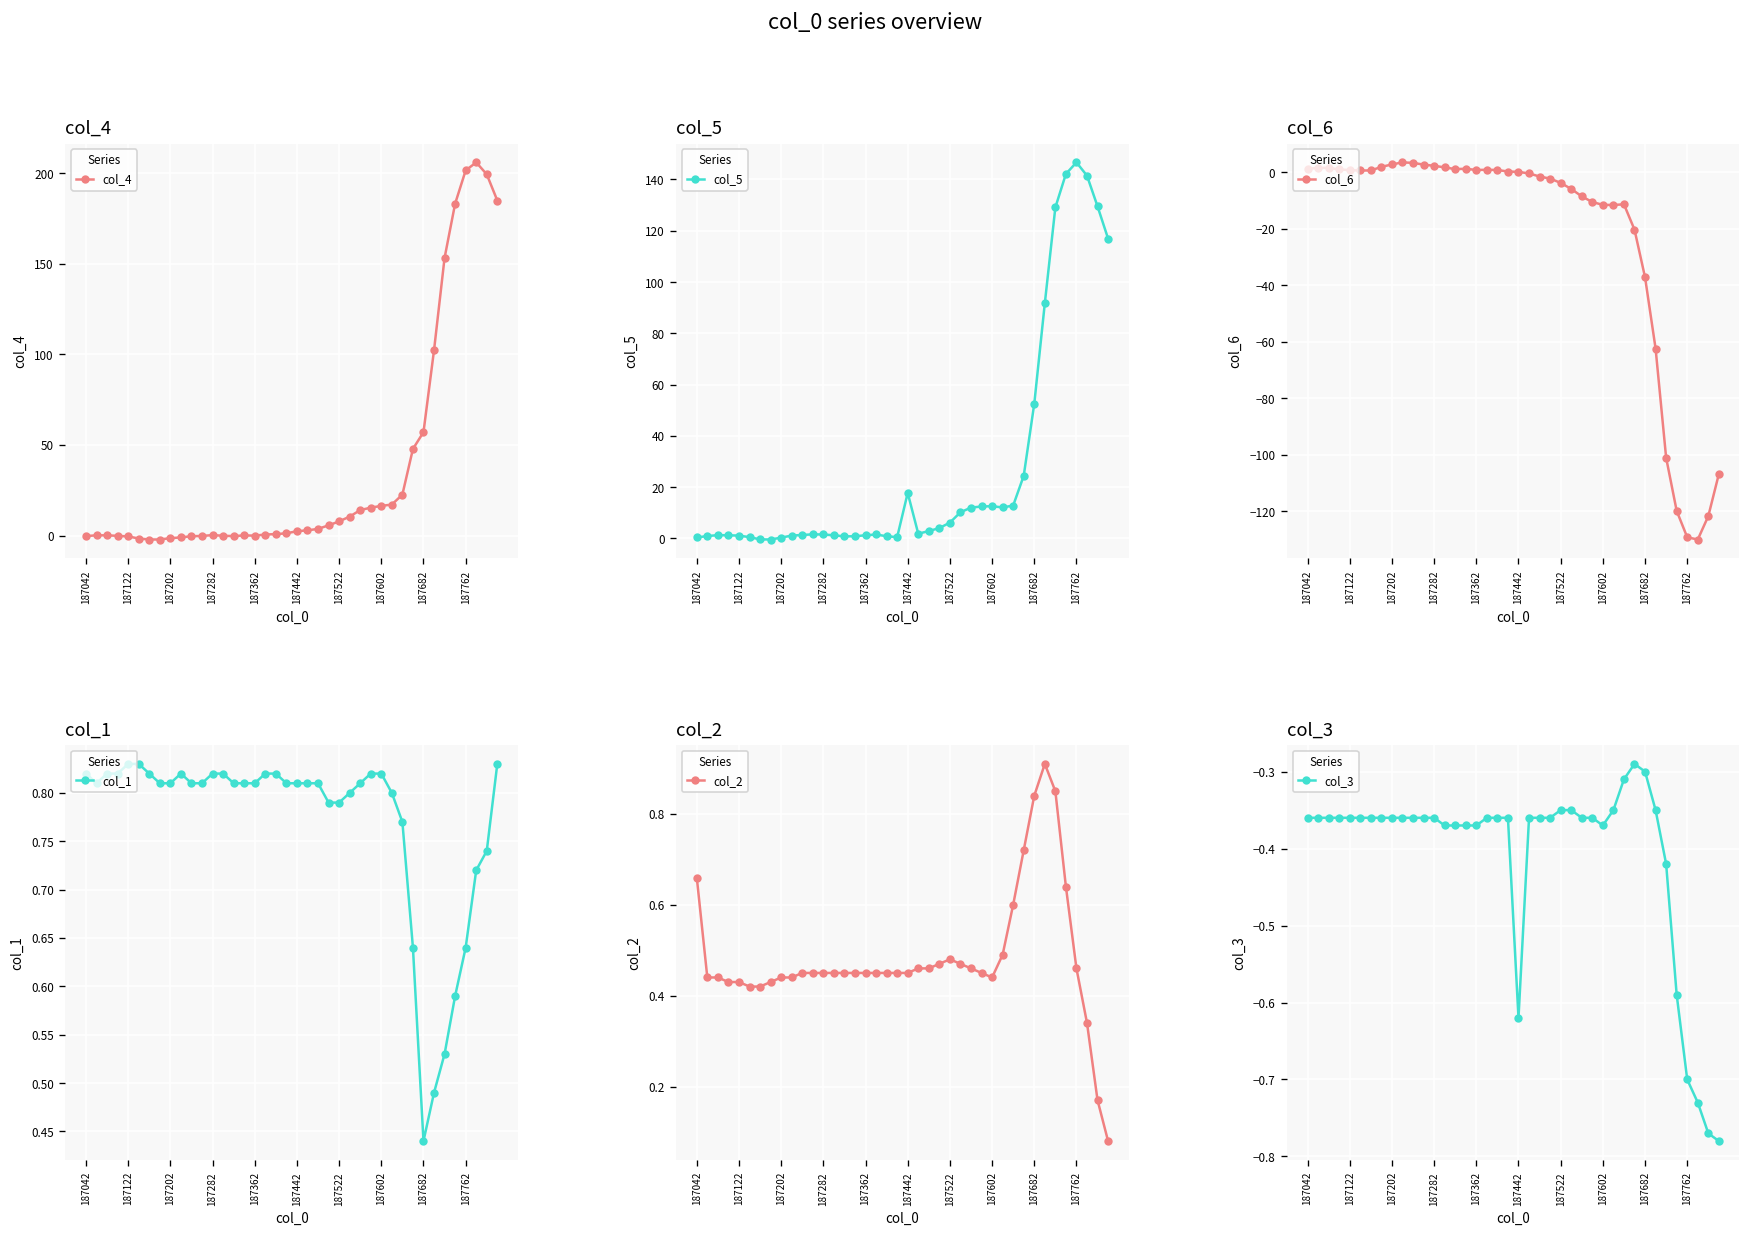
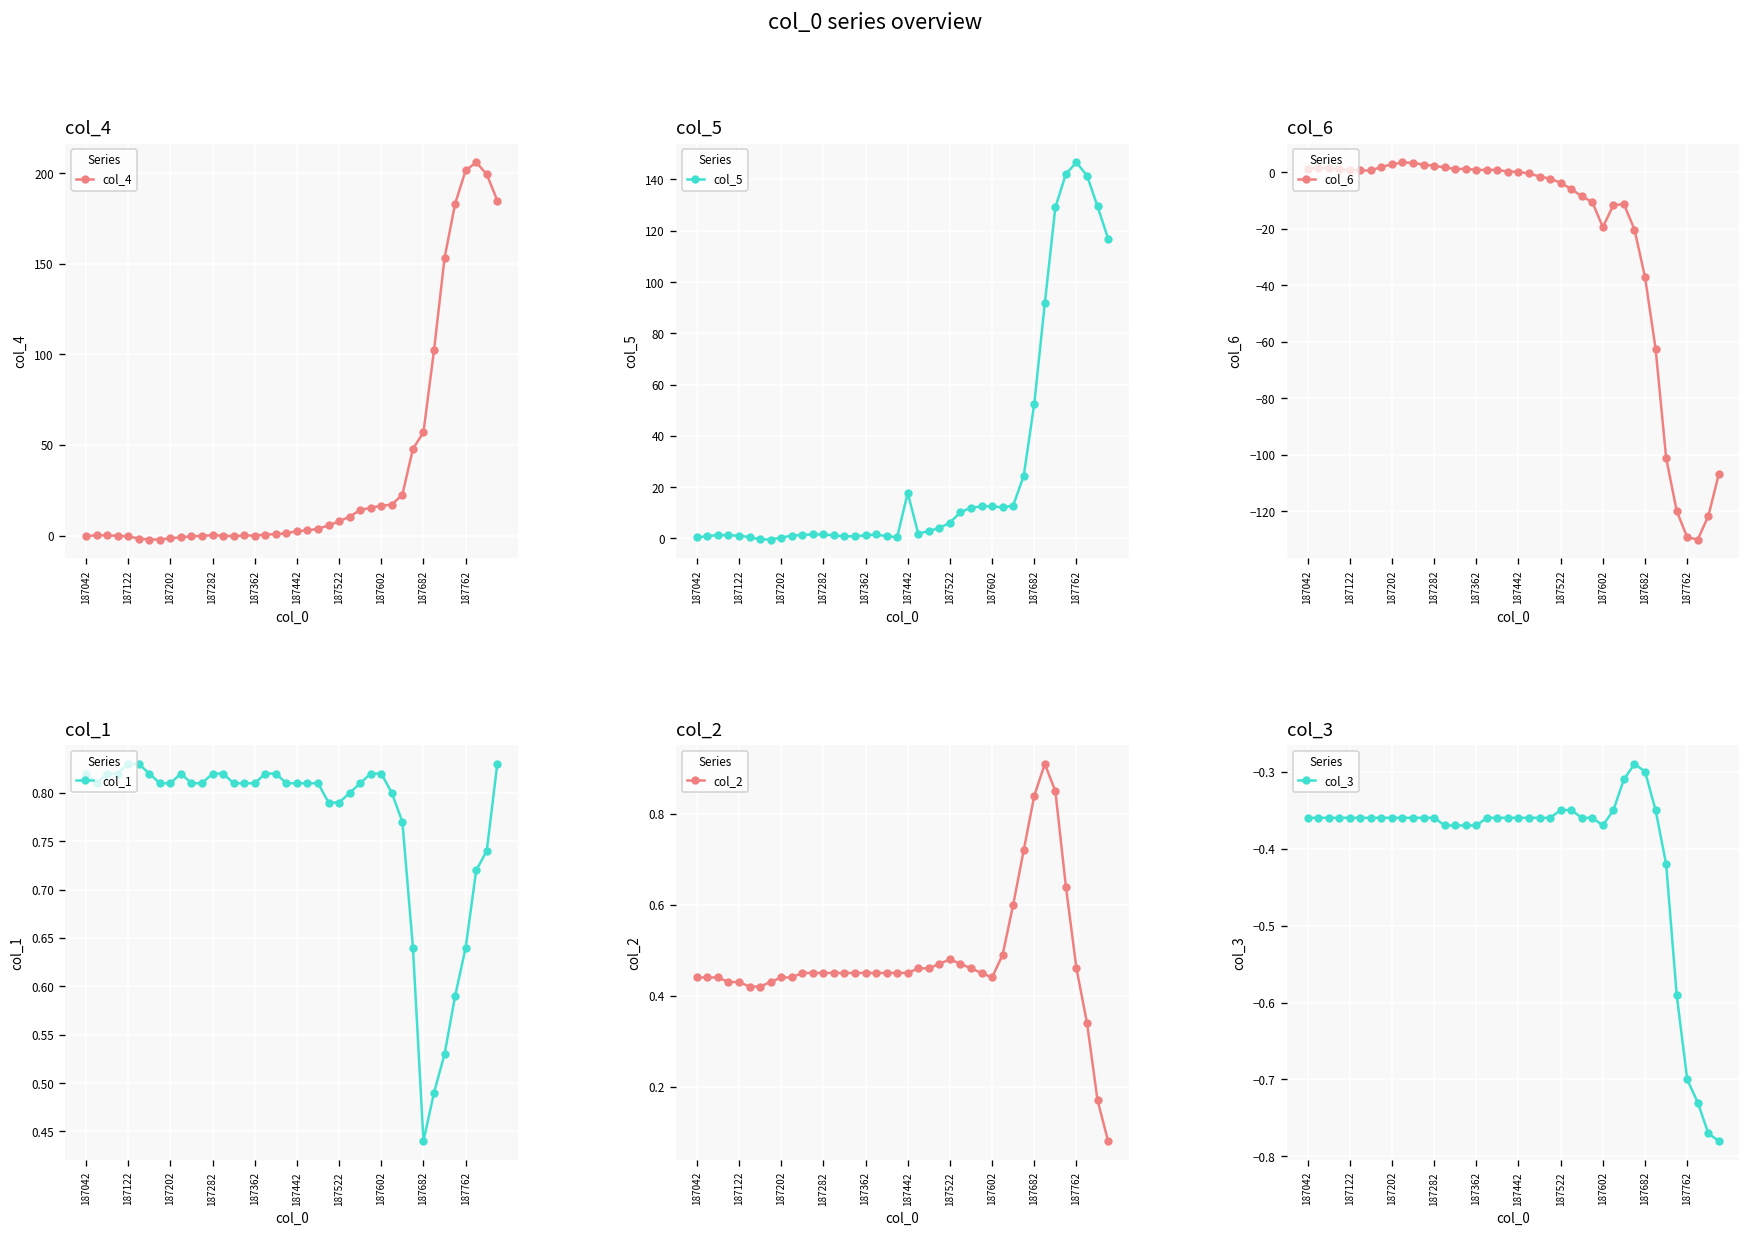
col_6, 187602: -12 -> -19
col_2, 187042: 0.66 -> 0.44
col_3, 187442: -0.62 -> -0.36
